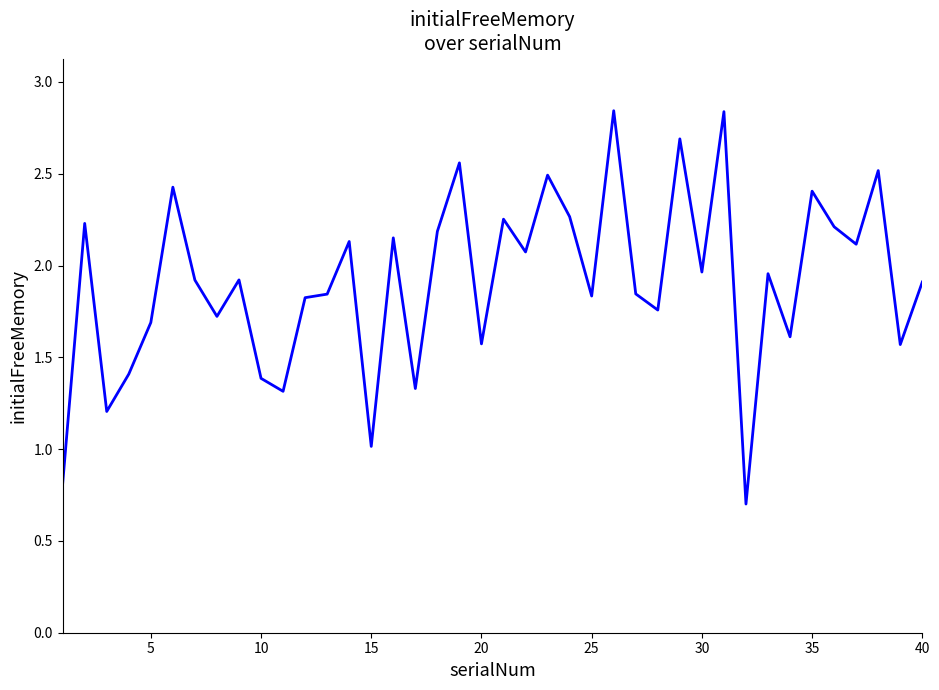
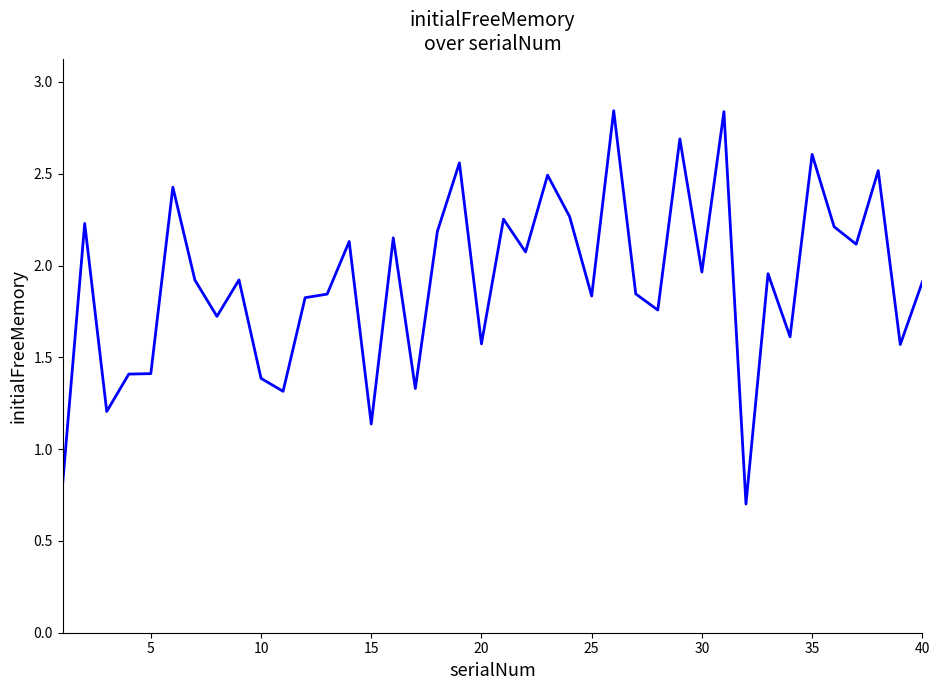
5: 1.69 -> 1.41
15: 1.01 -> 1.14
35: 2.41 -> 2.61
